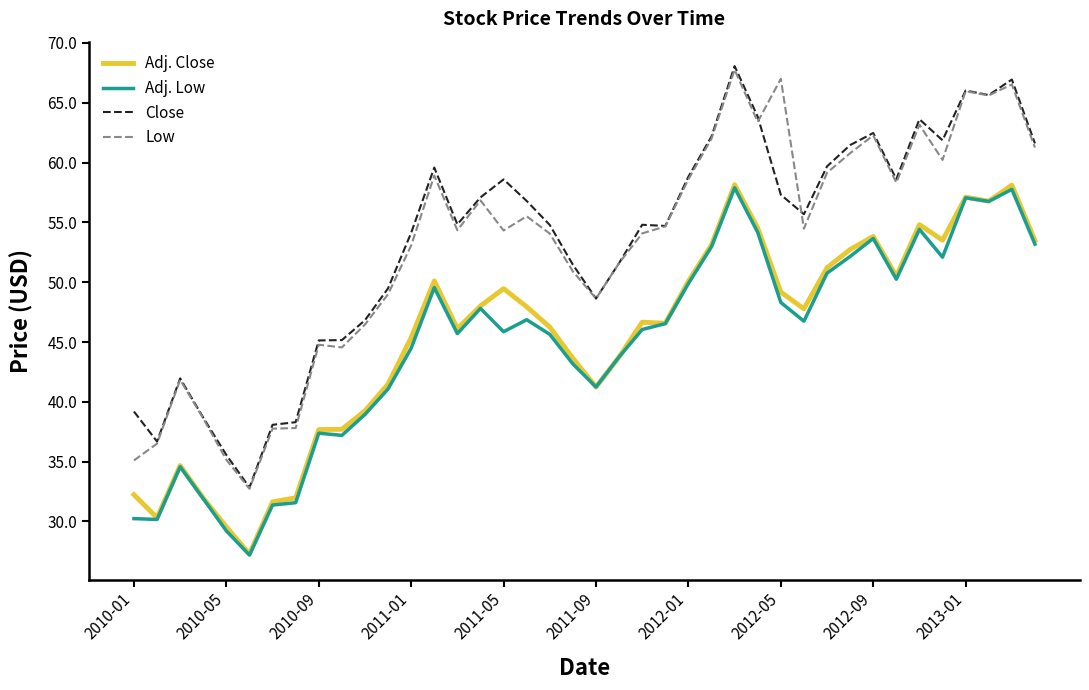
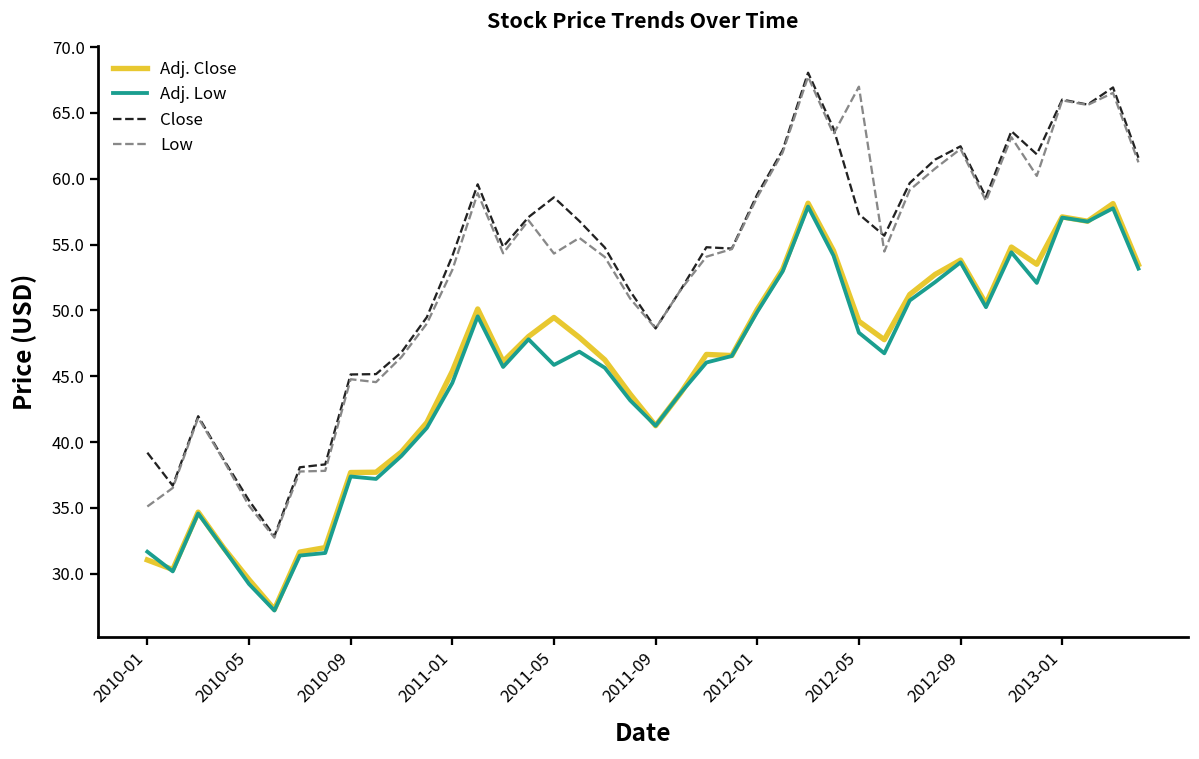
Adj. Close, 2010-01: 32.2 -> 31.0
Adj. Low, 2010-01: 30.2 -> 31.7
